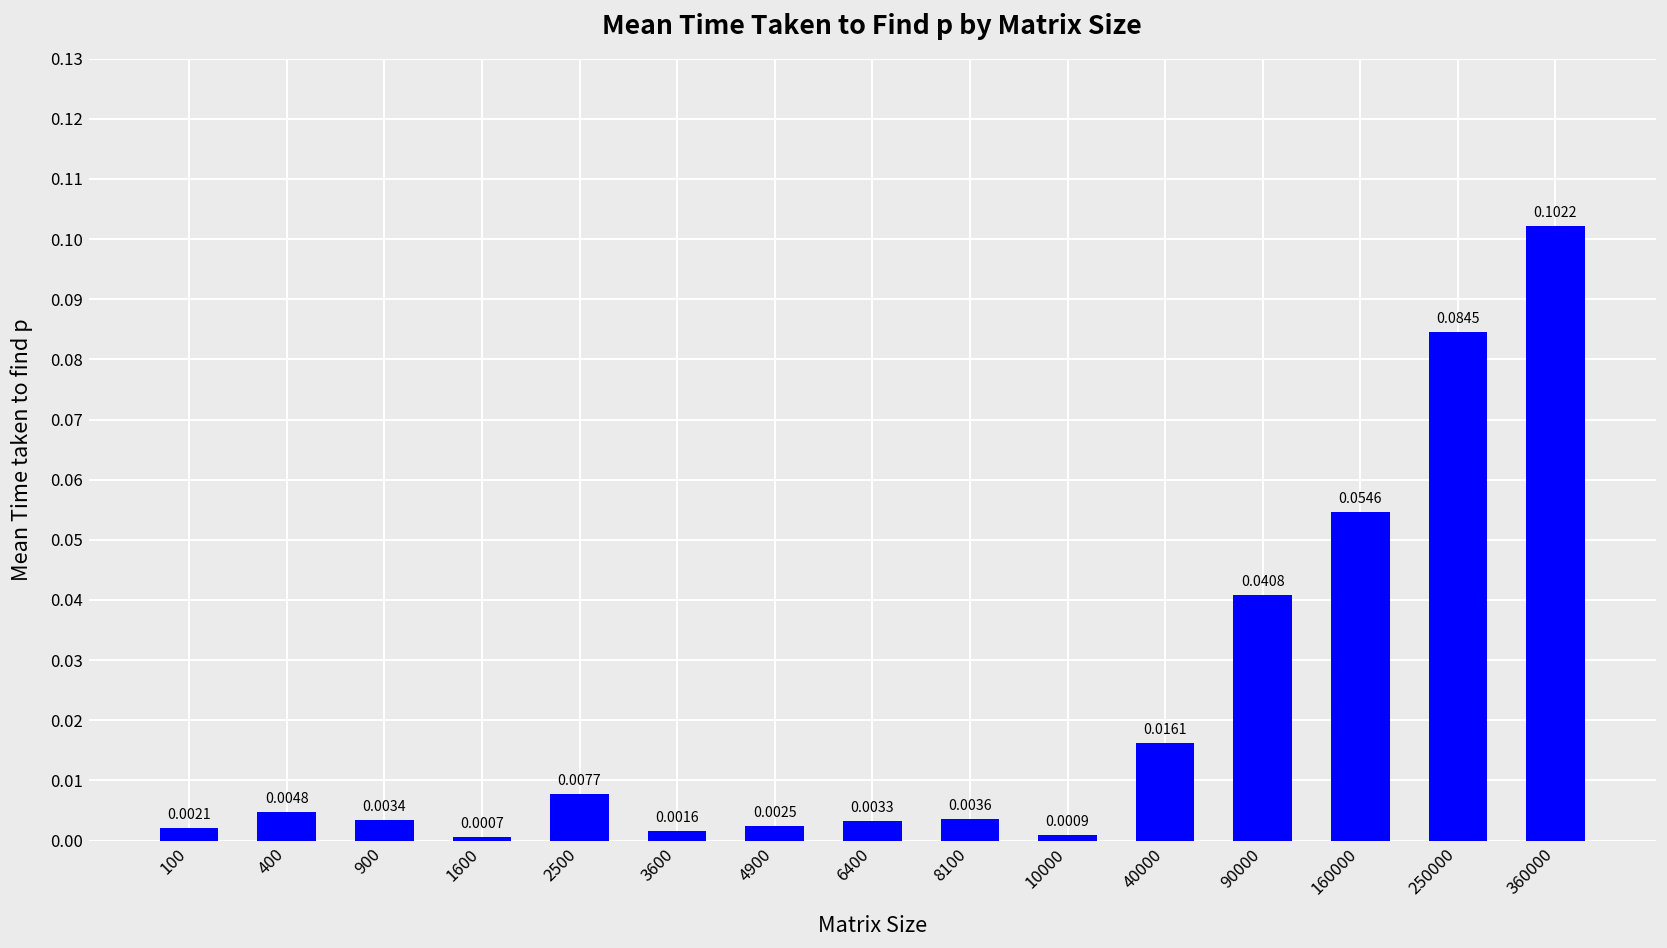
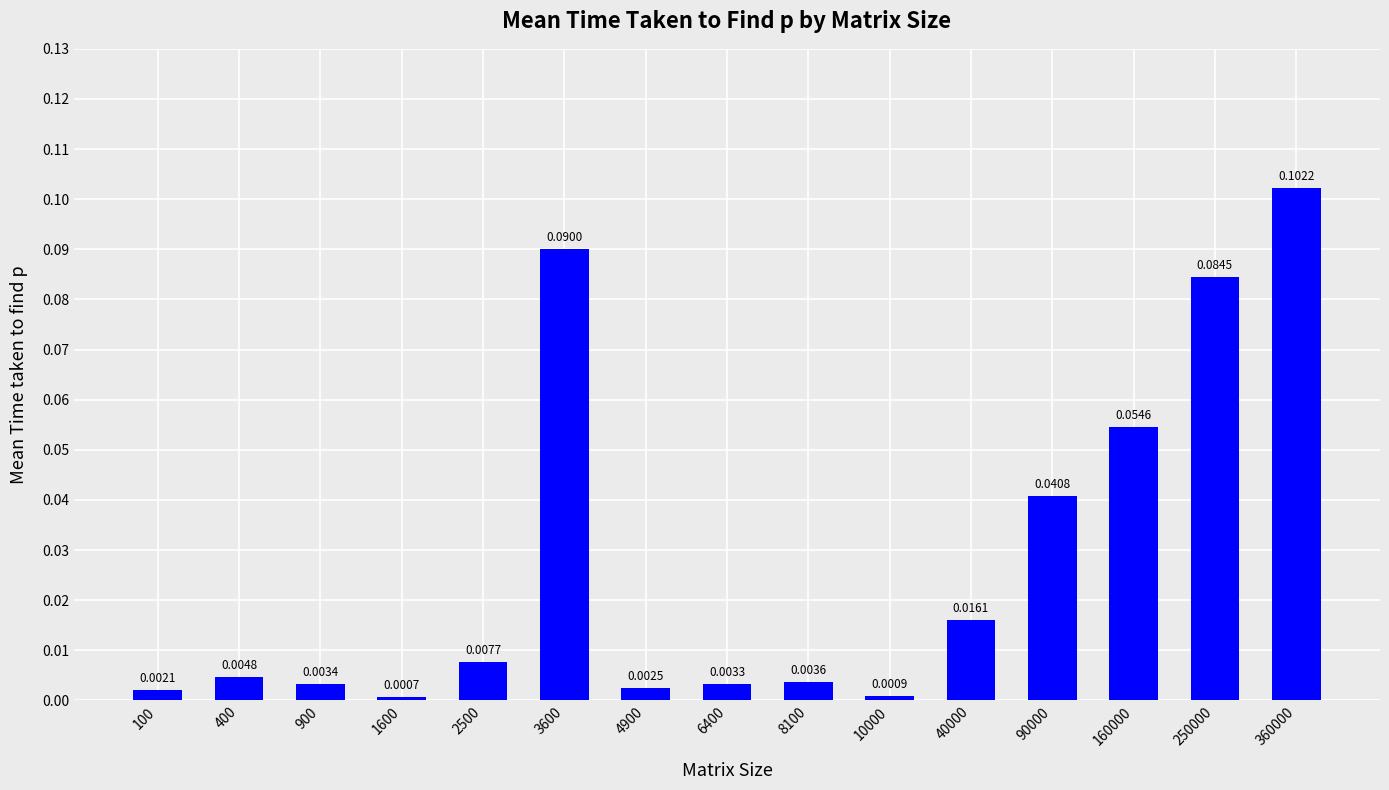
3600: 0.0016 -> 0.0900
